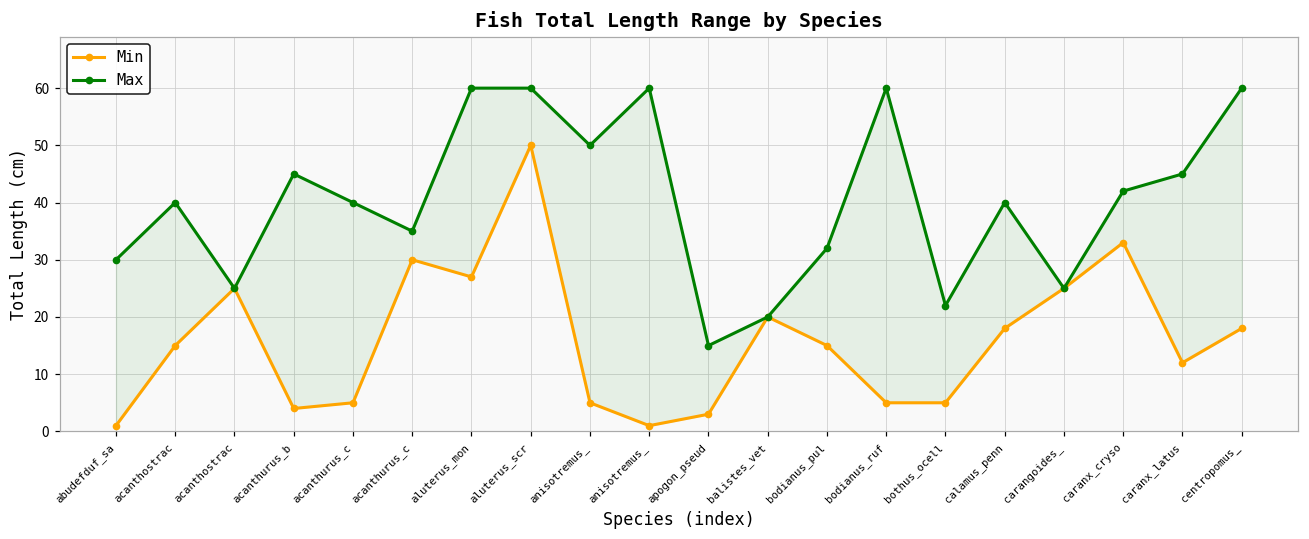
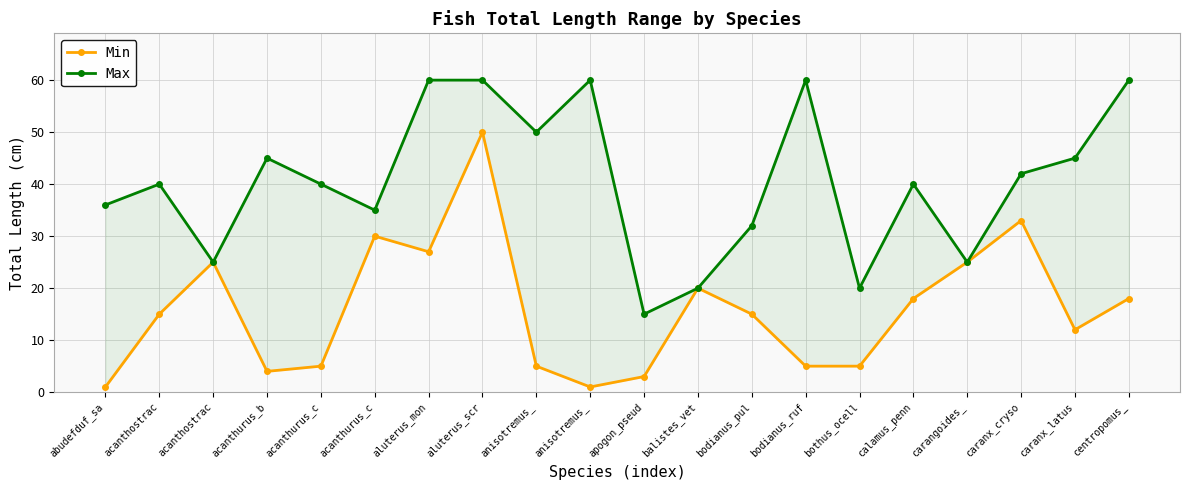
Max, abudefduf_sa: 30 -> 36
Max, bothus_ocell: 22 -> 20
